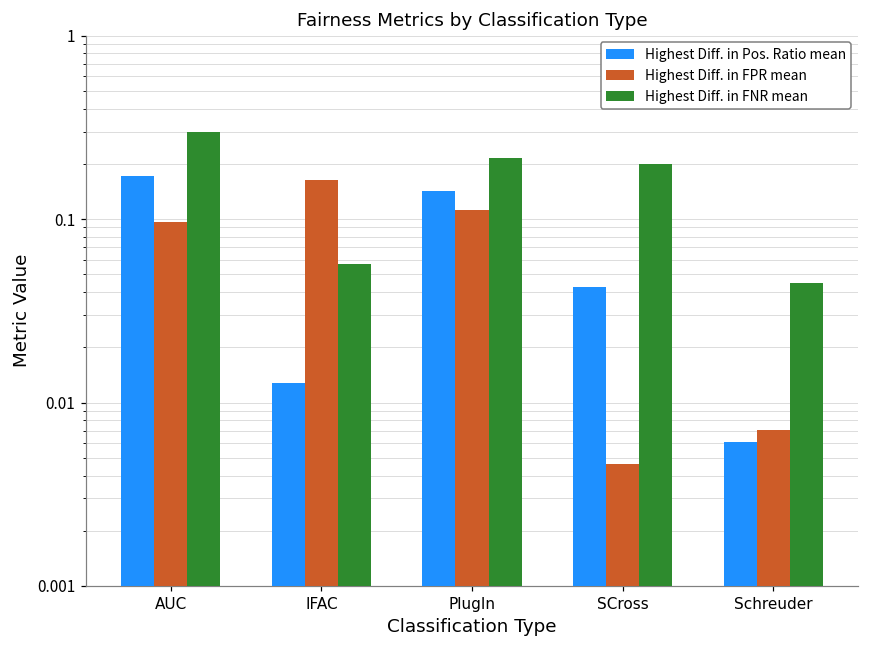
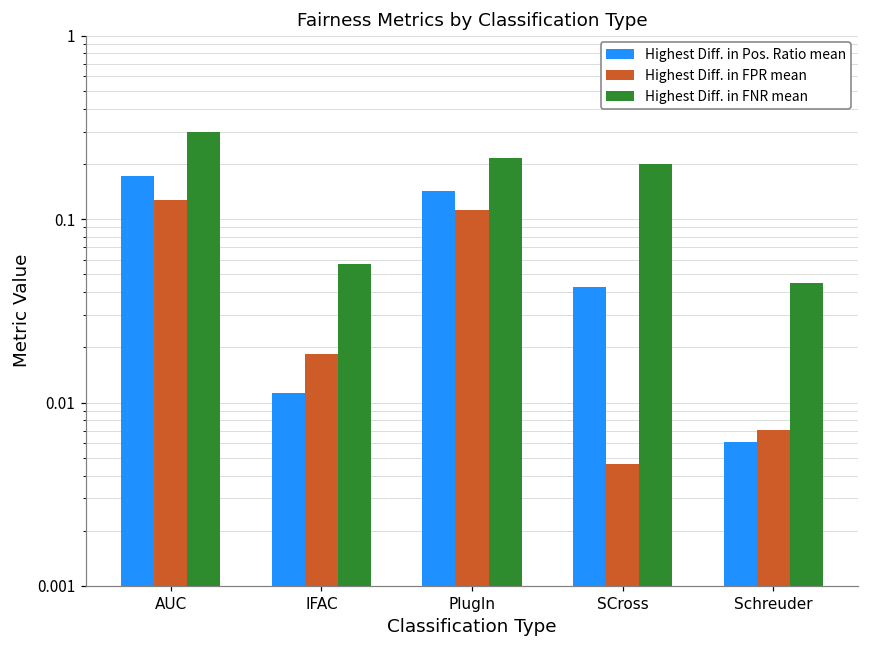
Highest Diff. in FPR mean, AUC: 0.10 -> 0.13
Highest Diff. in Pos. Ratio mean, IFAC: 0.013 -> 0.011
Highest Diff. in FPR mean, IFAC: 0.16 -> 0.018
